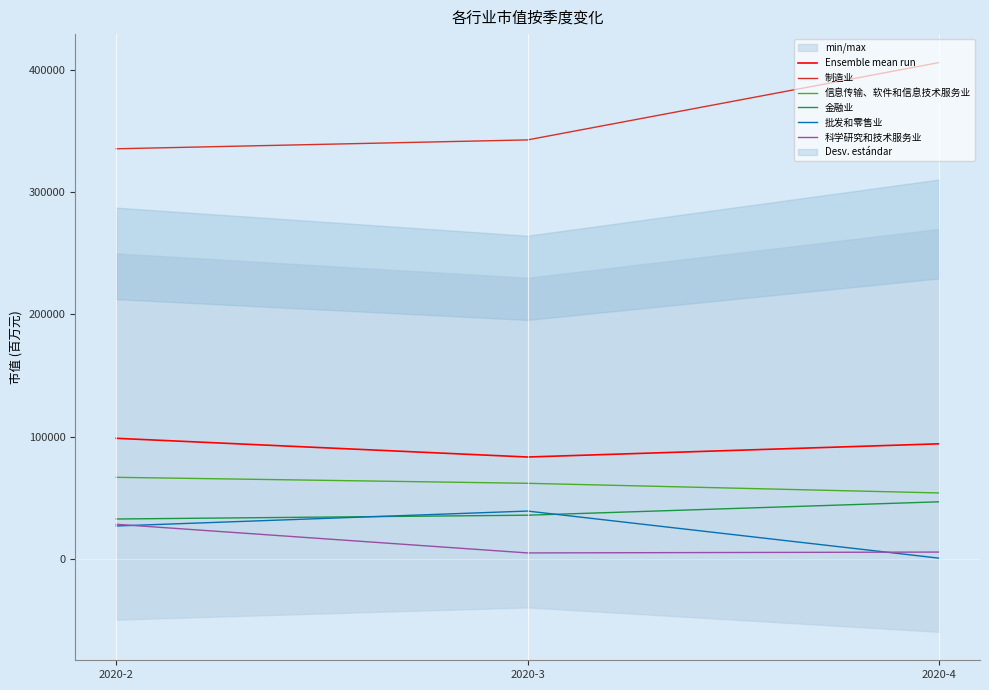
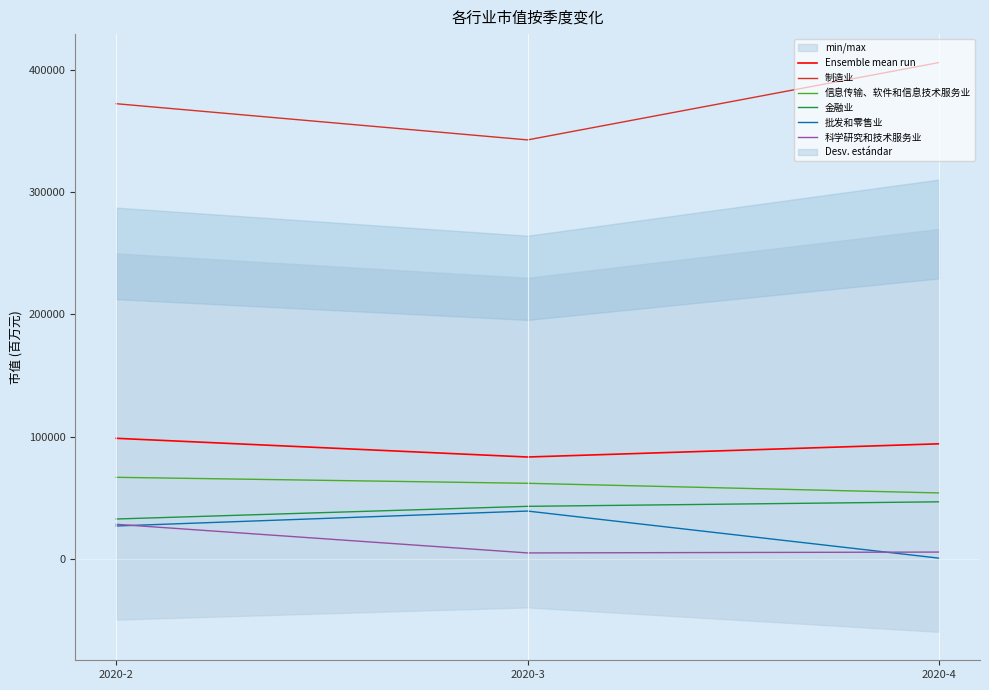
制造业, 2020-2: 336000 -> 373000
金融业, 2020-3: 36000 -> 43000
